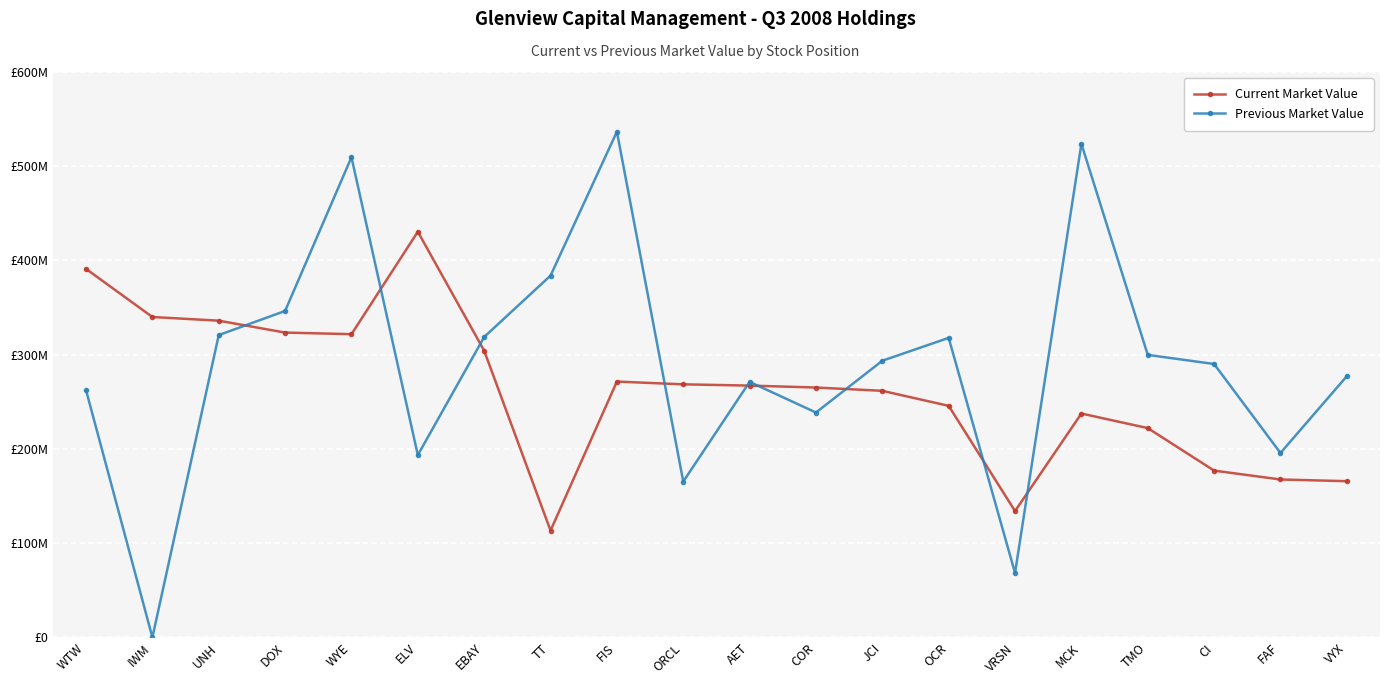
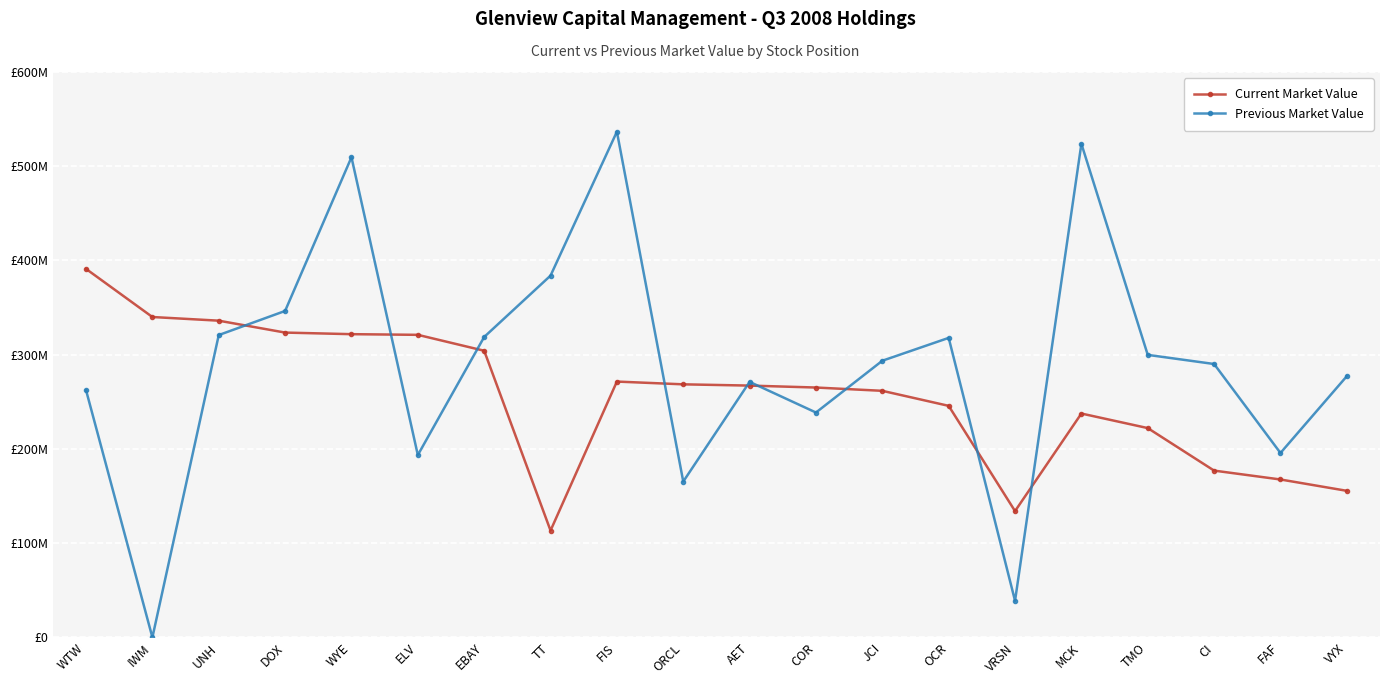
Current Market Value, ELV: £430000000 -> £320000000
Previous Market Value, VRSN: £70000000 -> £40000000
Current Market Value, VYX: £170000000 -> £160000000
